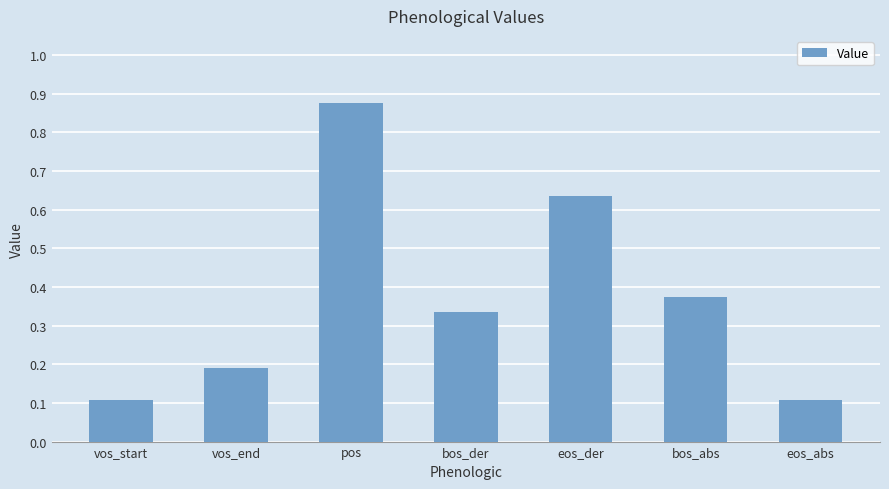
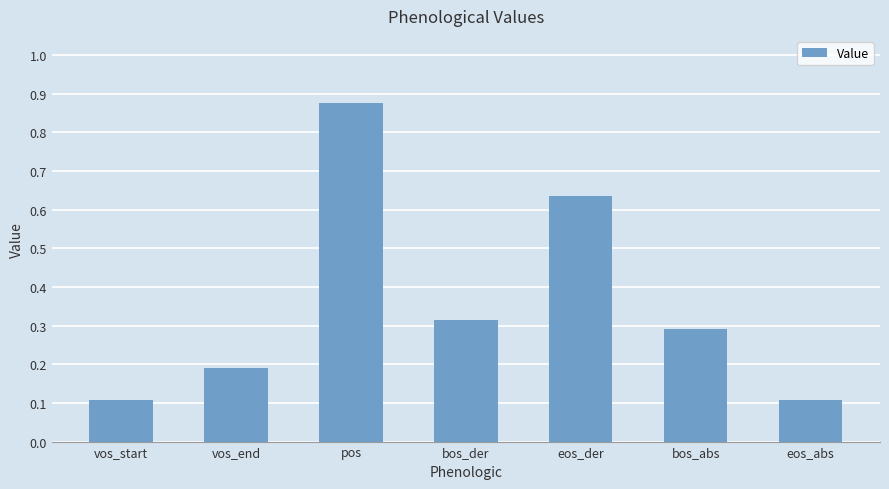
bos_der: 0.34 -> 0.31
bos_abs: 0.37 -> 0.29
